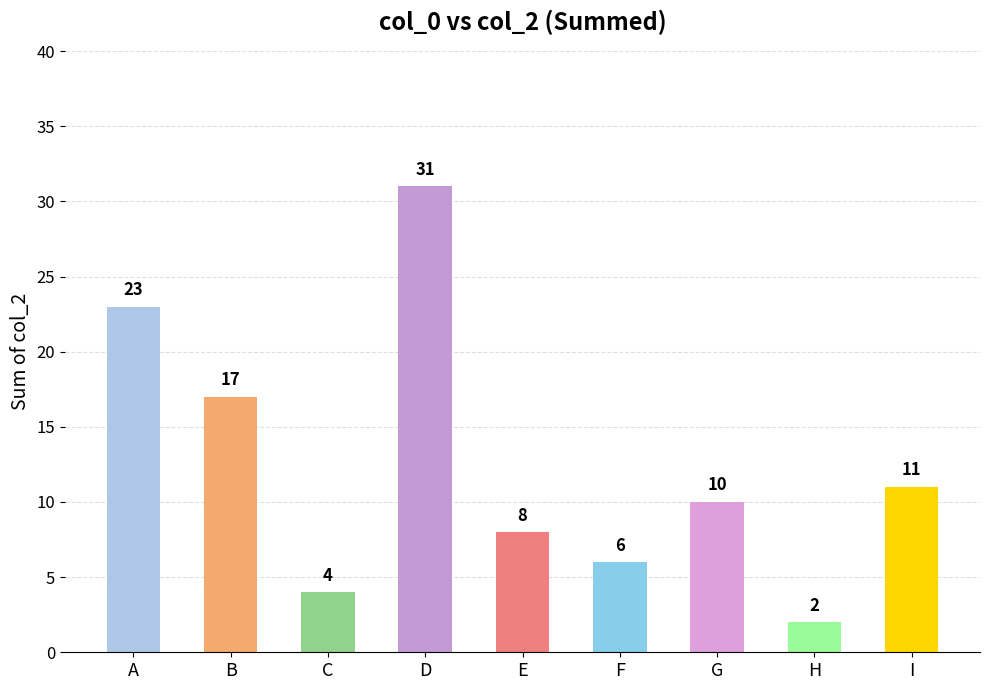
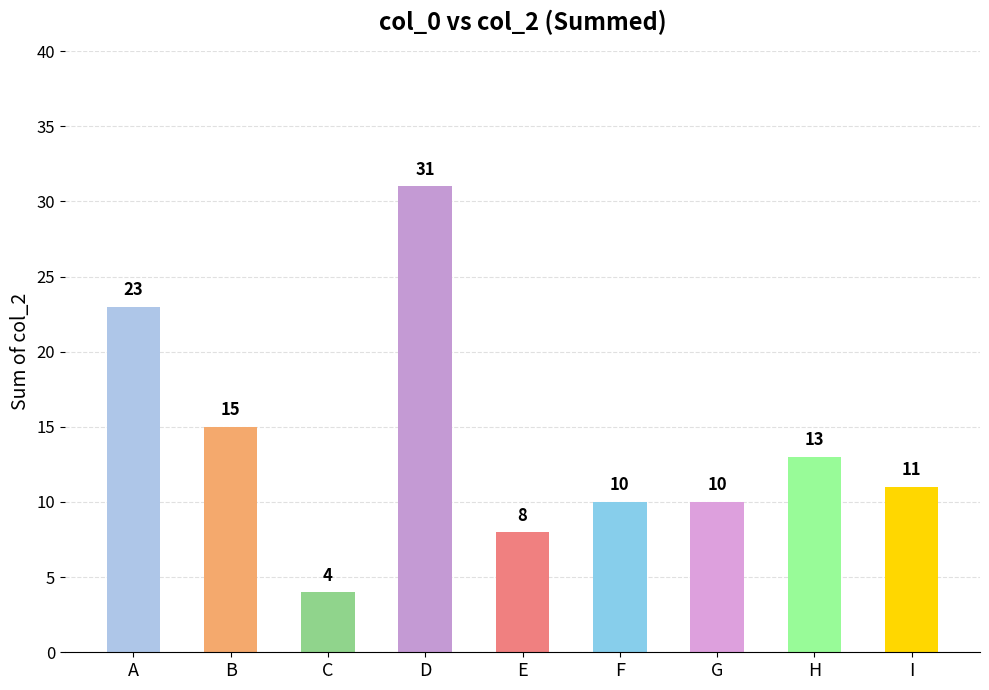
B: 17 -> 15
F: 6 -> 10
H: 2 -> 13
